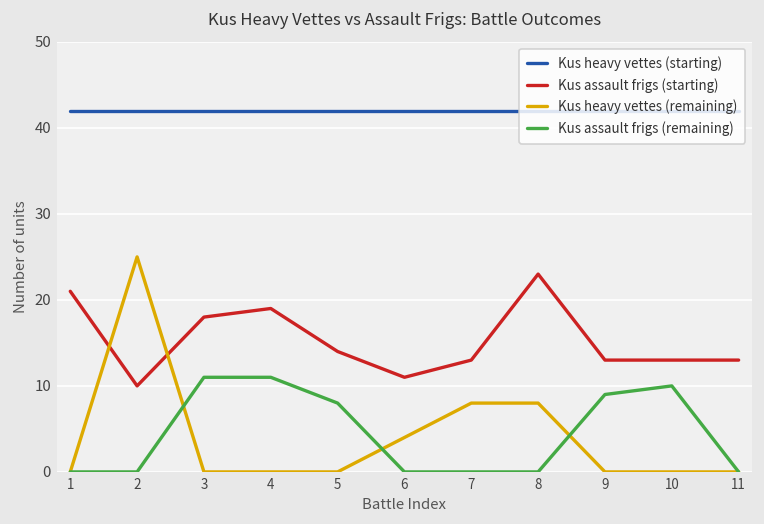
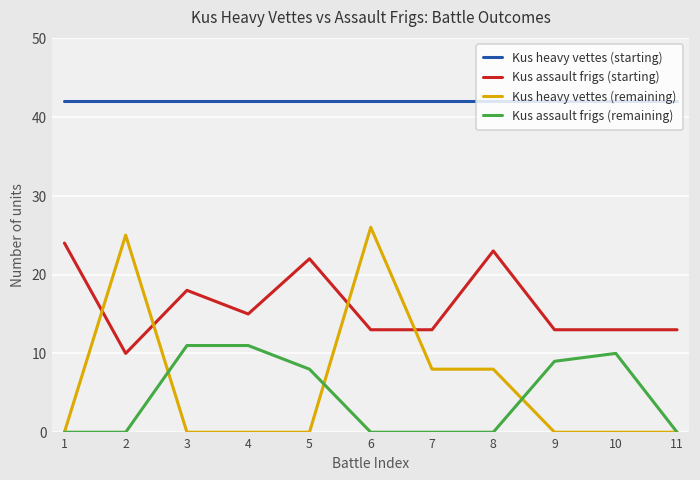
Kus assault frigs (starting), 1: 21 -> 24
Kus assault frigs (starting), 4: 19 -> 15
Kus assault frigs (starting), 5: 14 -> 22
Kus assault frigs (starting), 6: 11 -> 13
Kus heavy vettes (remaining), 6: 4 -> 26
